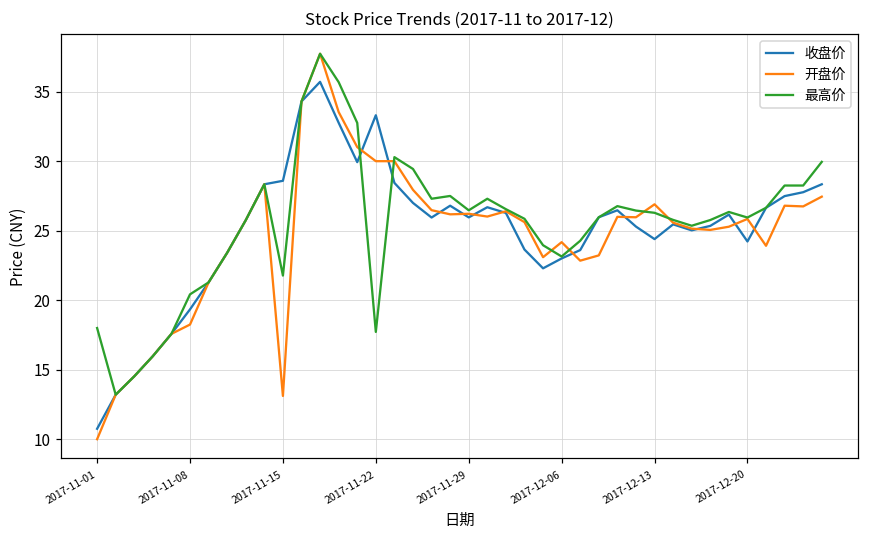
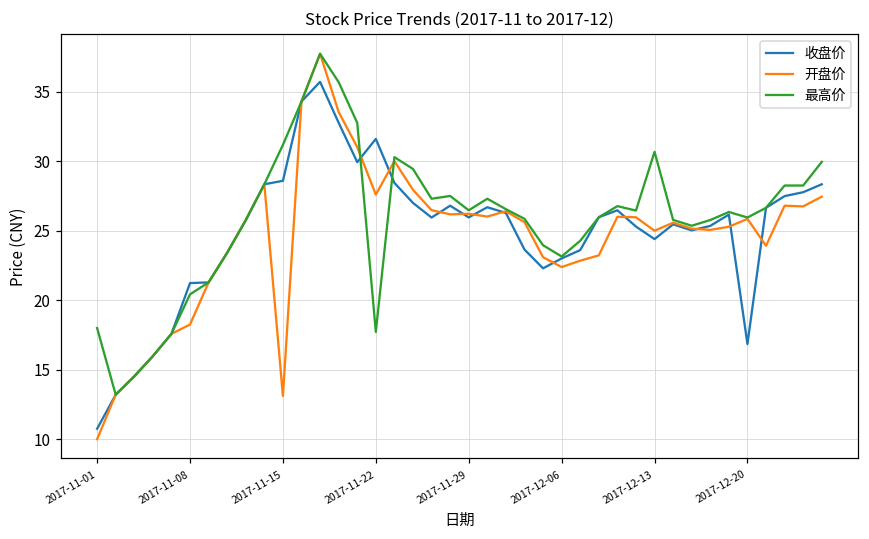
收盘价, 2017-11-08: 19.4 -> 21.2
最高价, 2017-11-15: 21.8 -> 31.2
收盘价, 2017-11-22: 33.3 -> 31.6
开盘价, 2017-11-22: 30.0 -> 27.6
开盘价, 2017-12-06: 24.2 -> 22.4
开盘价, 2017-12-13: 26.9 -> 25.0
最高价, 2017-12-13: 26.3 -> 30.7
收盘价, 2017-12-20: 24.2 -> 16.9
